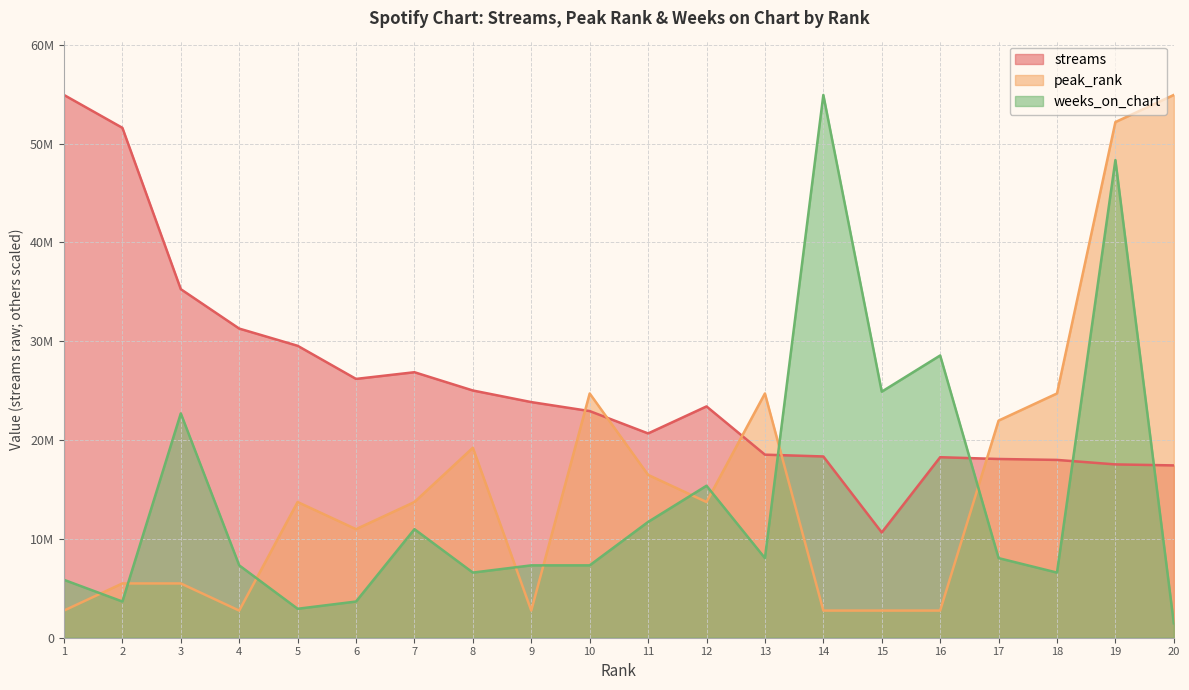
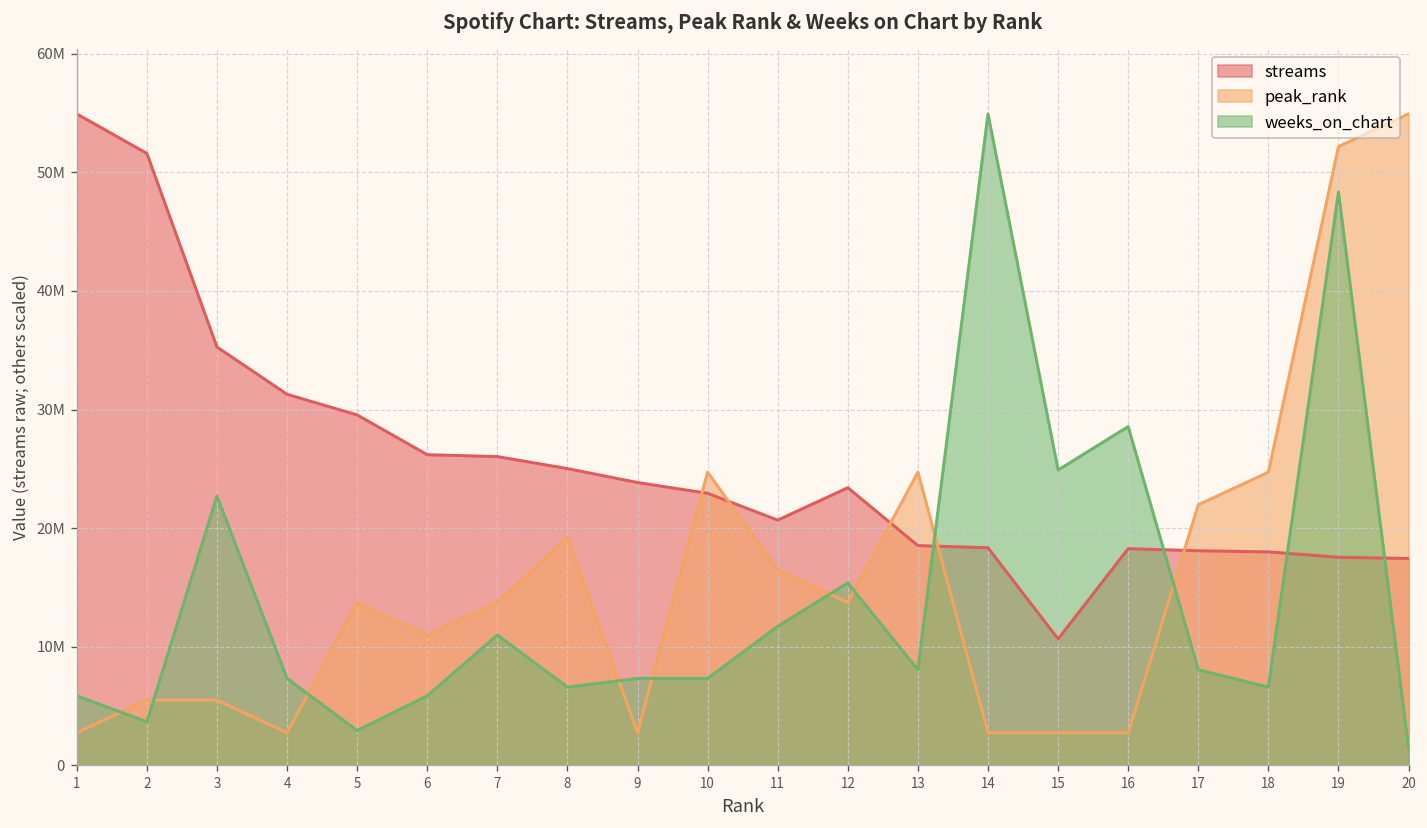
weeks_on_chart, 6: 4000000 -> 6000000
streams, 7: 27000000 -> 26000000
